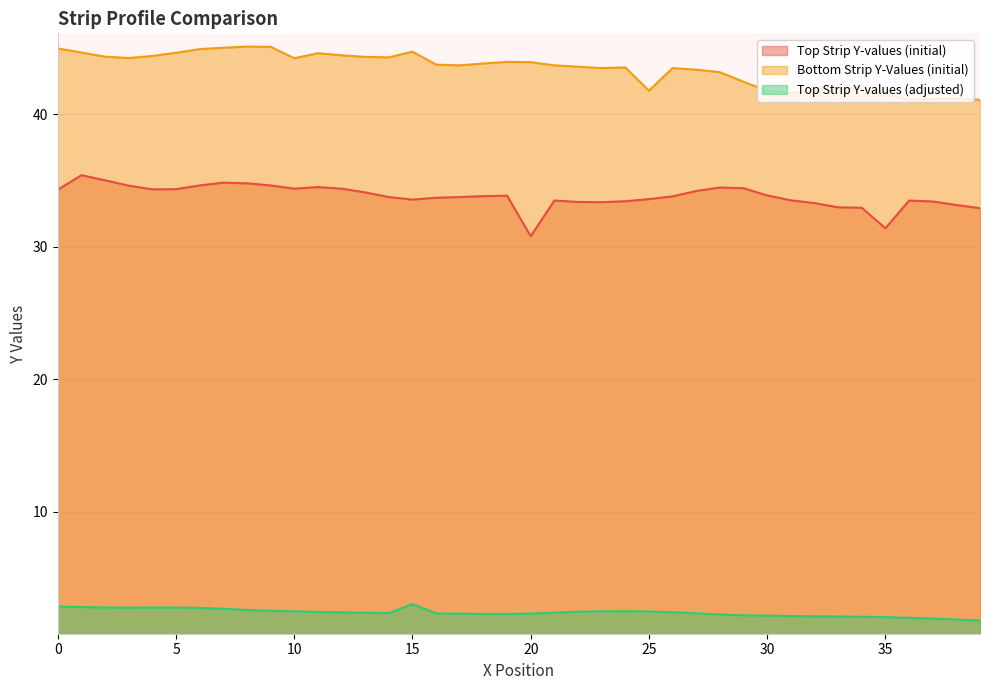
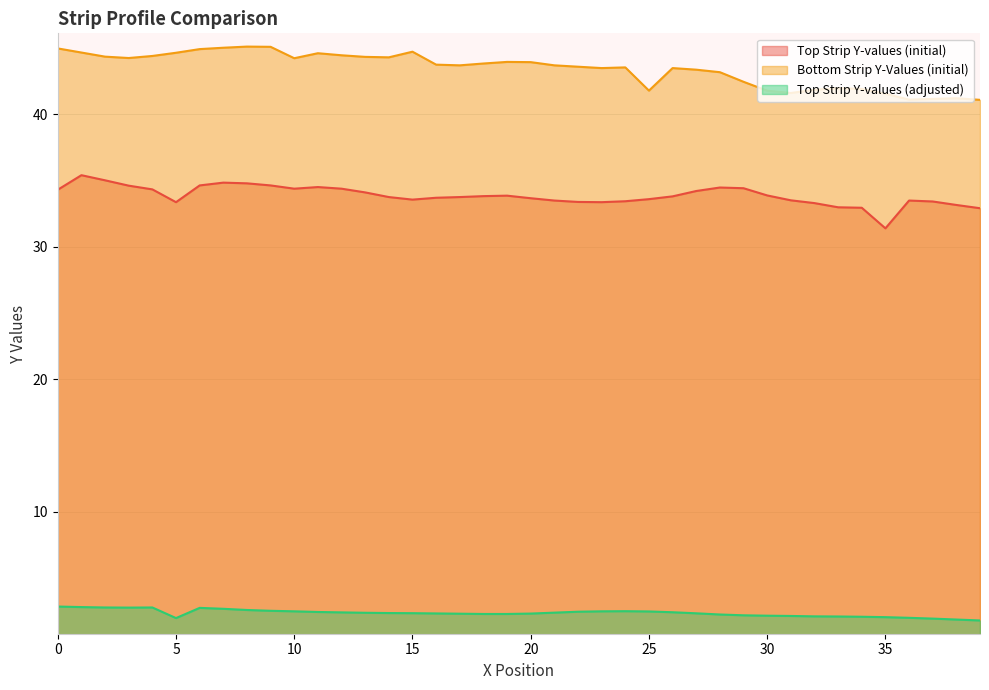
Top Strip Y-values (initial), 5: 34.3 -> 33.4
Top Strip Y-values (adjusted), 5: 2.8 -> 2.0
Top Strip Y-values (adjusted), 15: 3.0 -> 2.4
Top Strip Y-values (initial), 20: 30.8 -> 33.6
